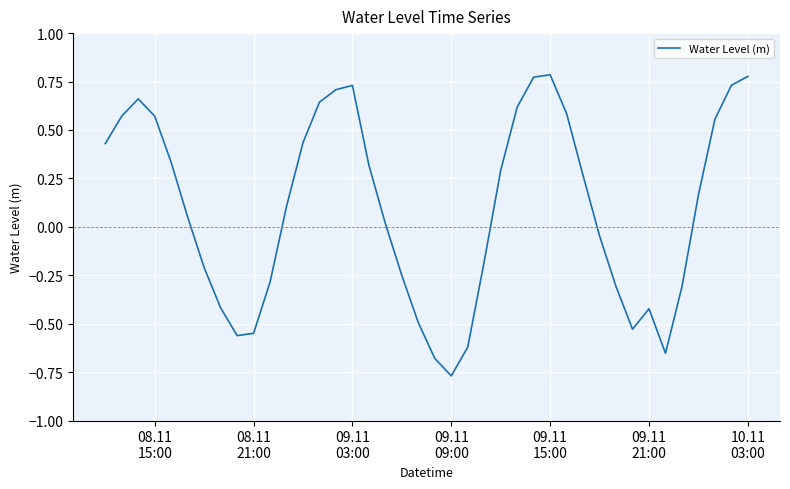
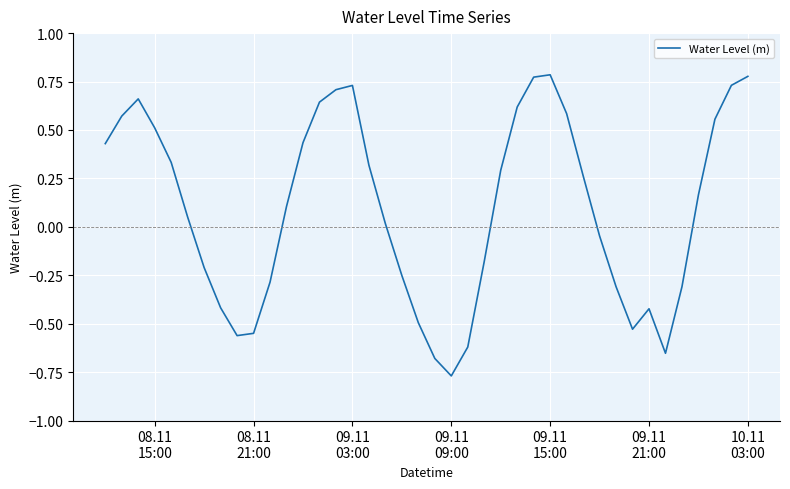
08.11 15:00: 0.57 -> 0.51
